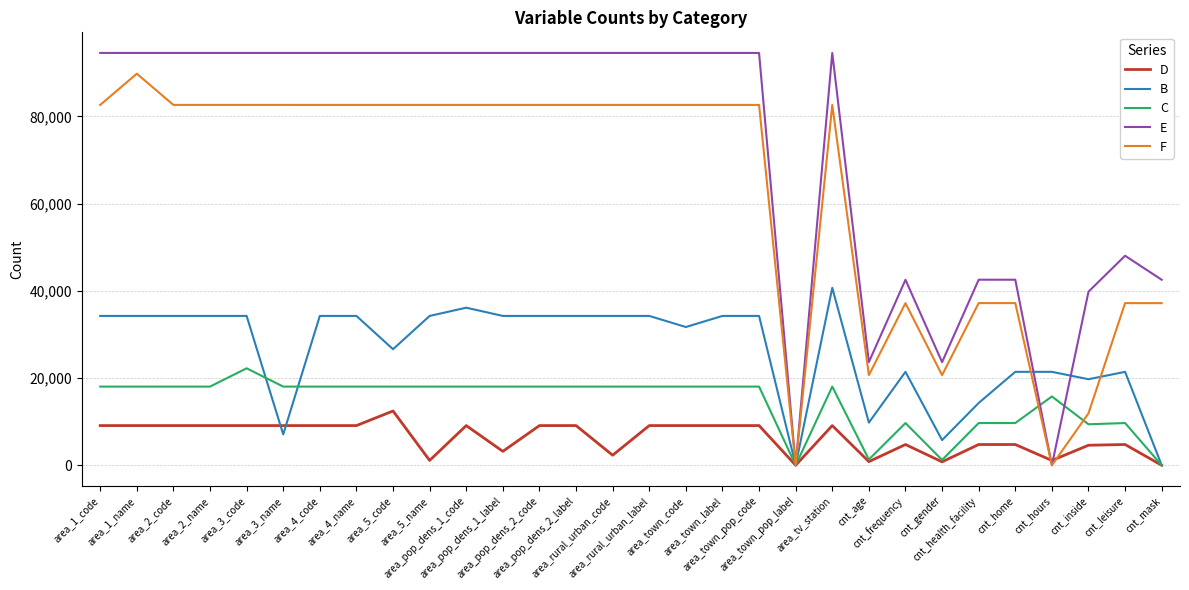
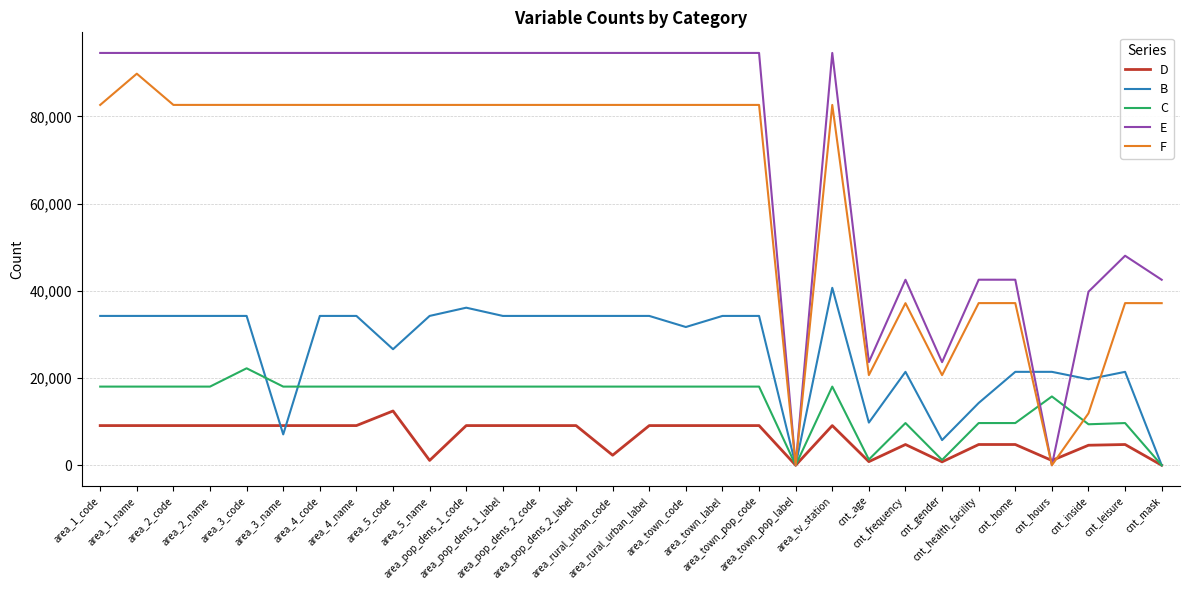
D, area_pop_dens_1_label: 3,000 -> 9,000
